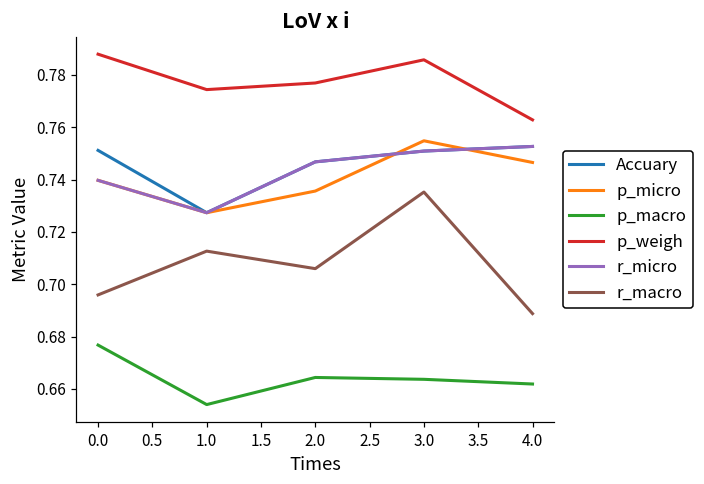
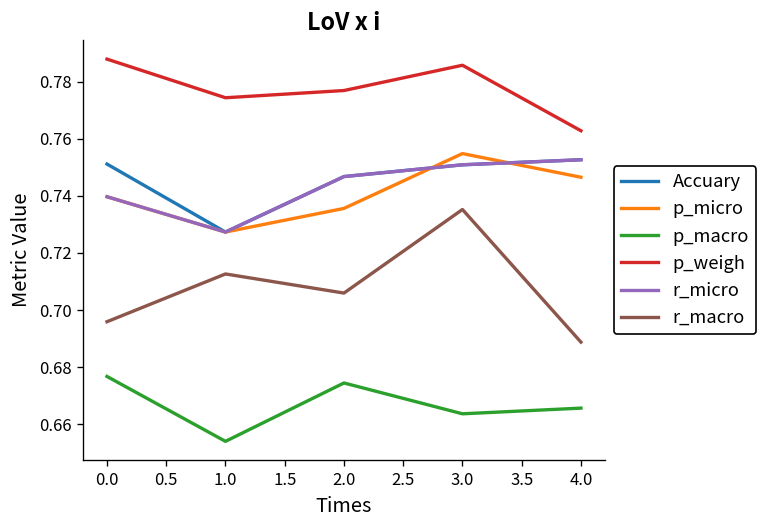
p_macro, 2.0: 0.664 -> 0.674
p_macro, 4.0: 0.662 -> 0.666
